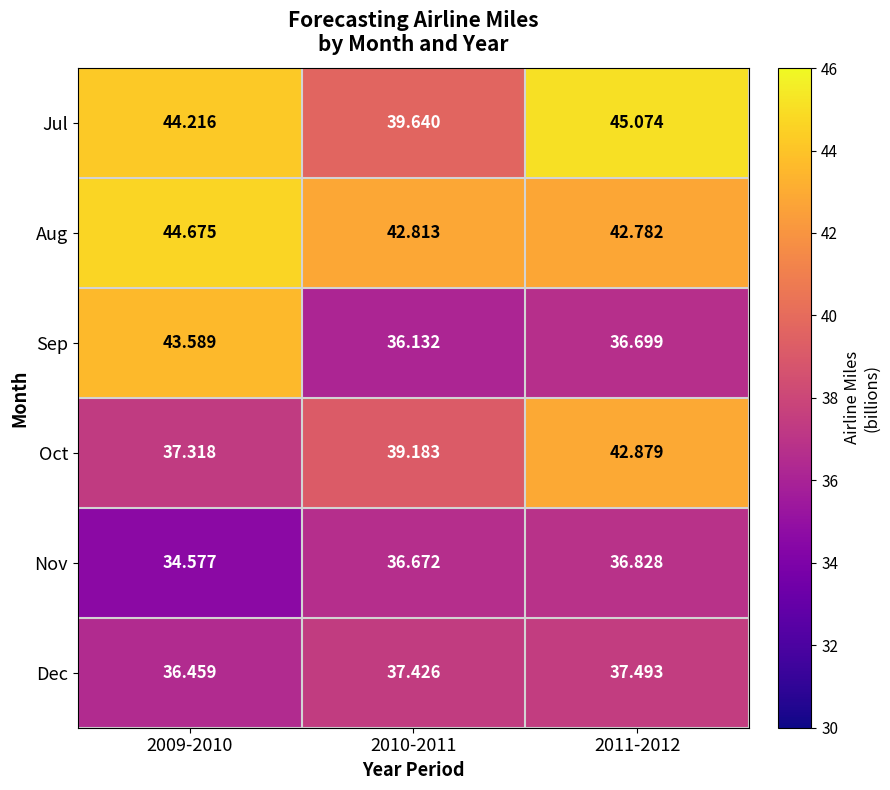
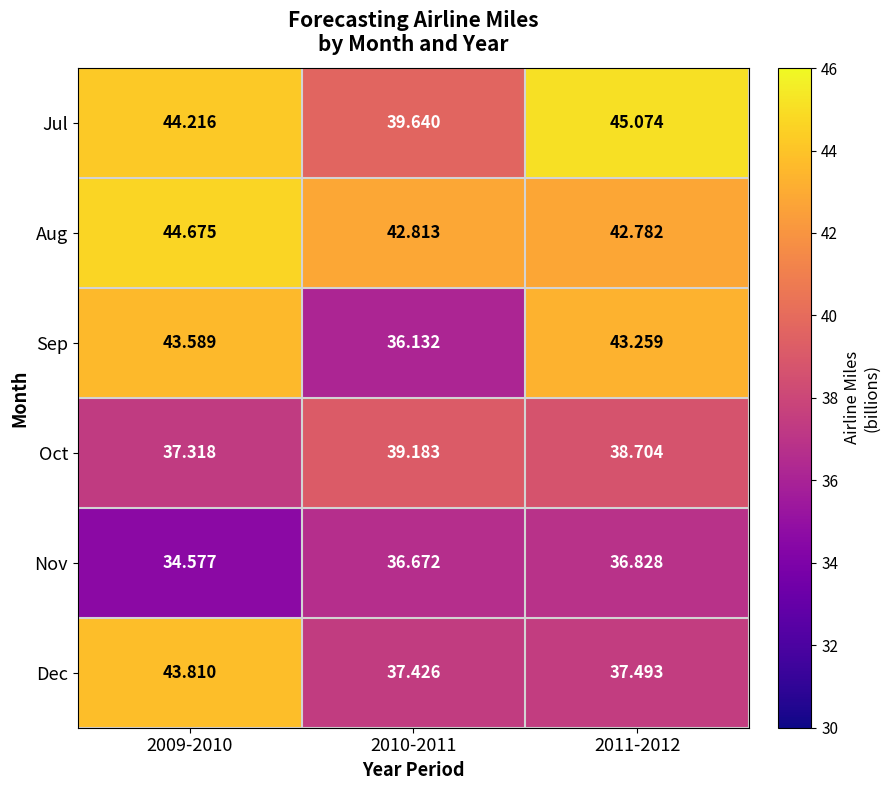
Sep, 2011-2012: 36.699 -> 43.259
Oct, 2011-2012: 42.879 -> 38.704
Dec, 2009-2010: 36.459 -> 43.810
